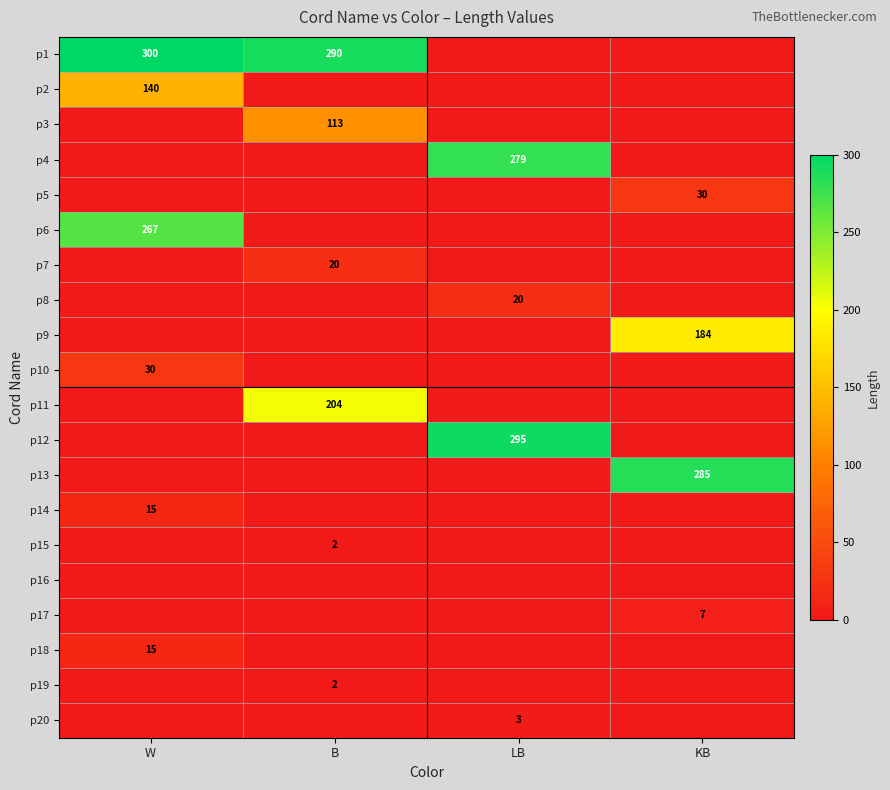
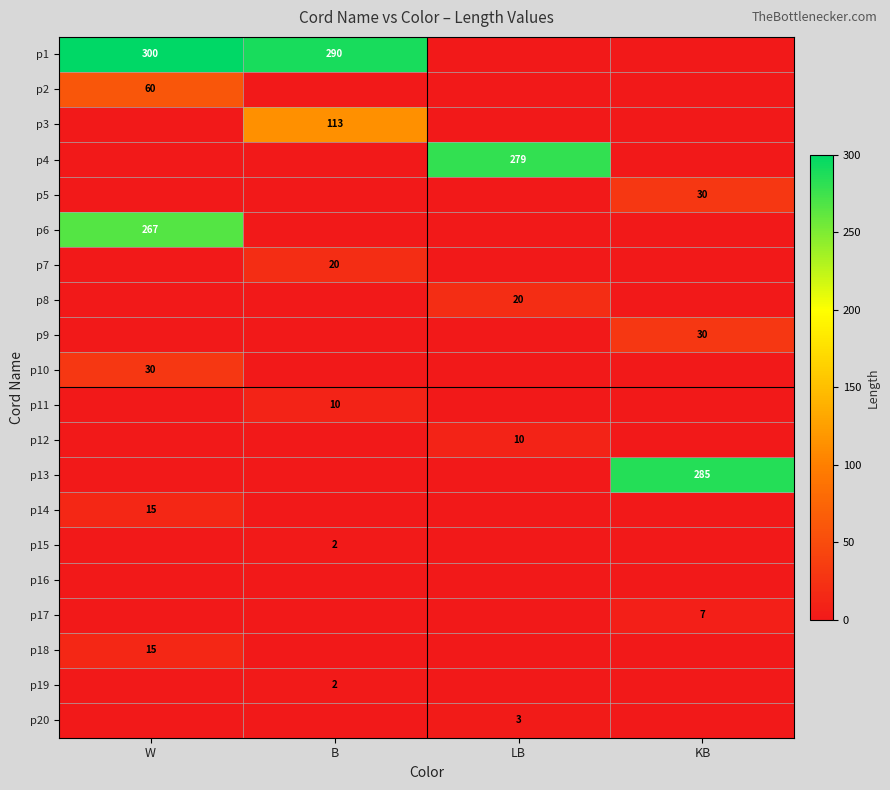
p2, W: 140 -> 60
p9, KB: 184 -> 30
p11, B: 204 -> 10
p12, LB: 295 -> 10
